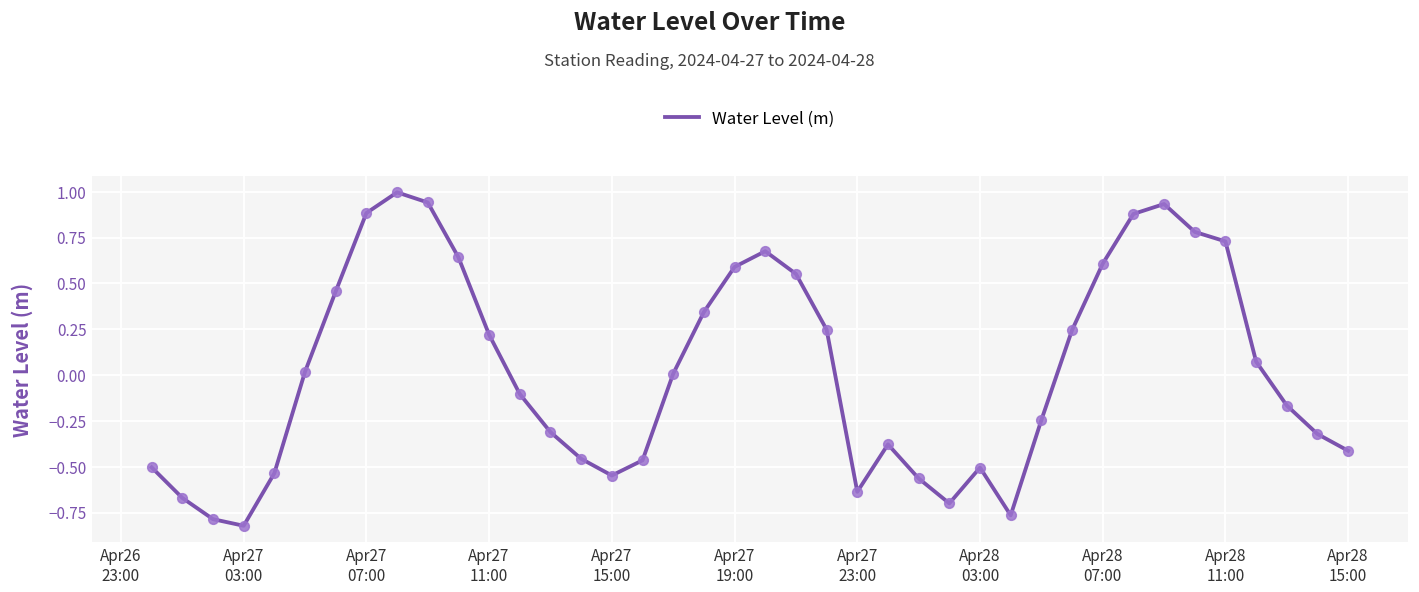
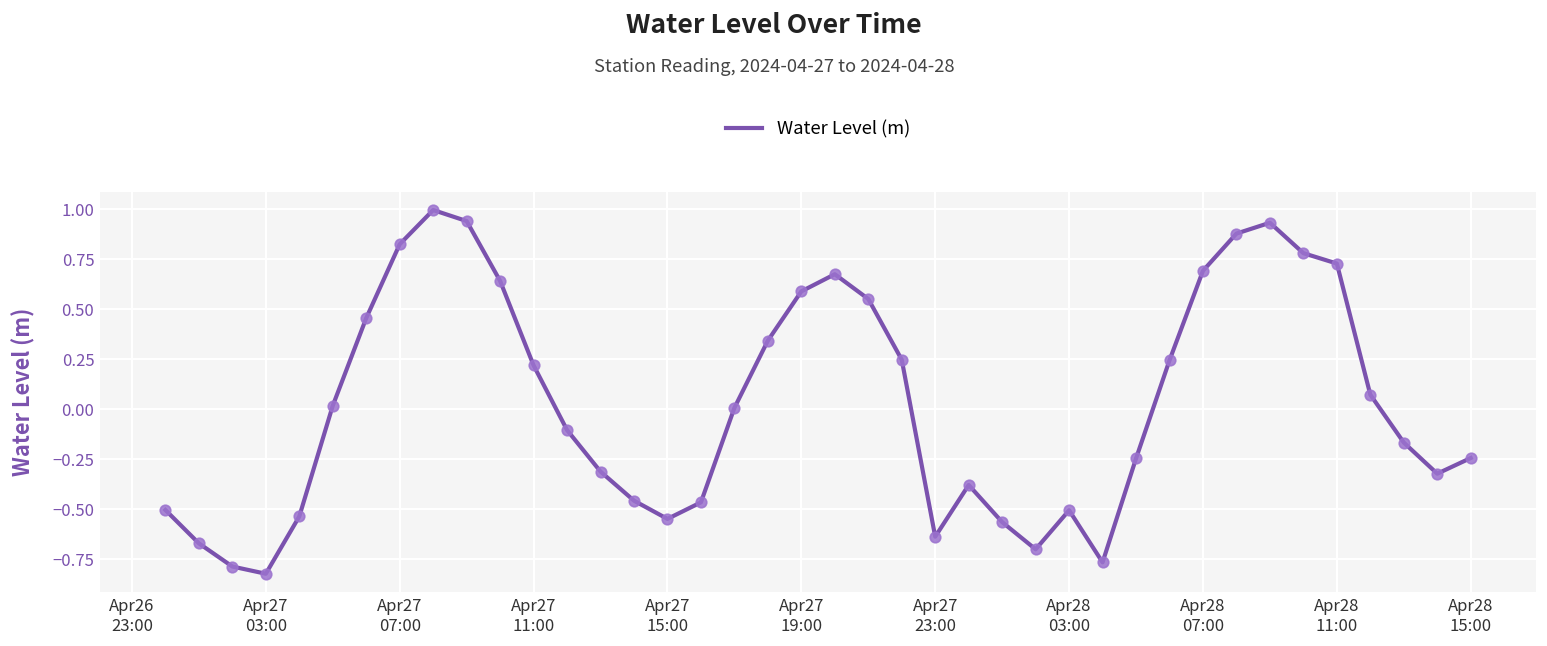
Apr27 07:00: 0.88 -> 0.83
Apr28 07:00: 0.61 -> 0.69
Apr28 15:00: -0.41 -> -0.24
